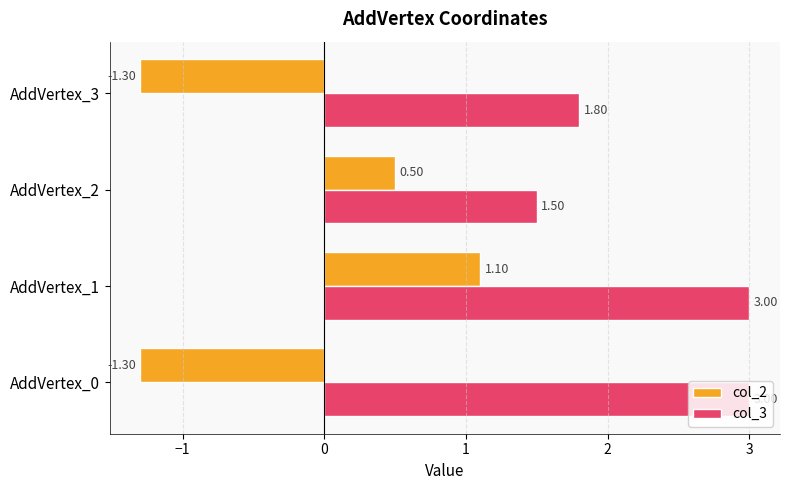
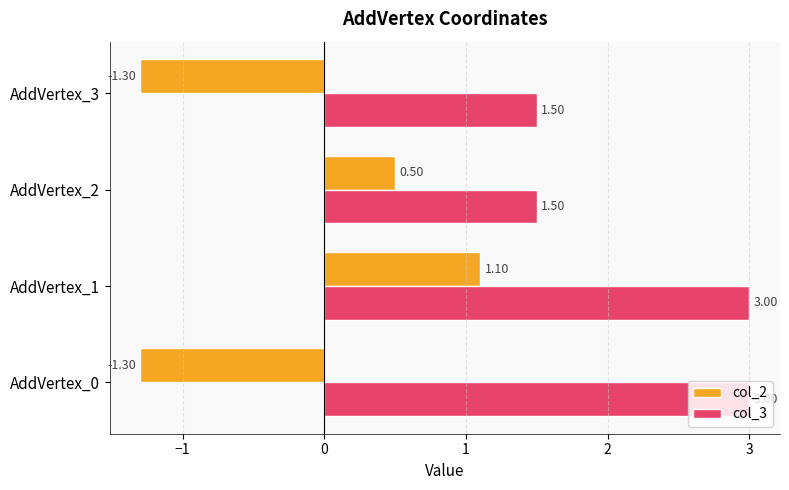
col_3, AddVertex_3: 1.80 -> 1.50
